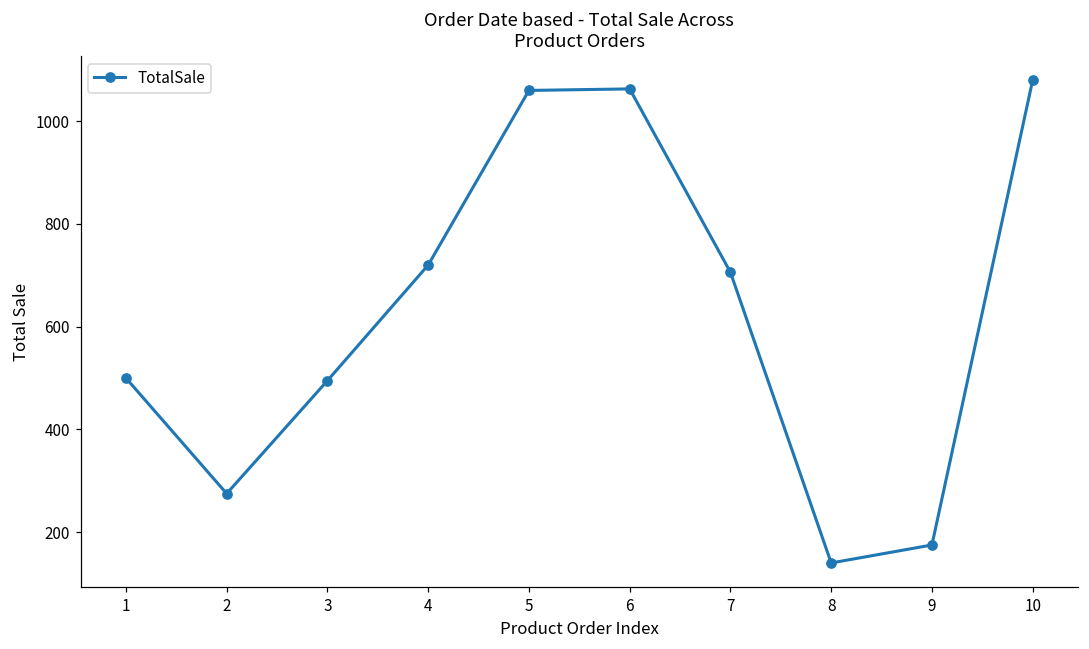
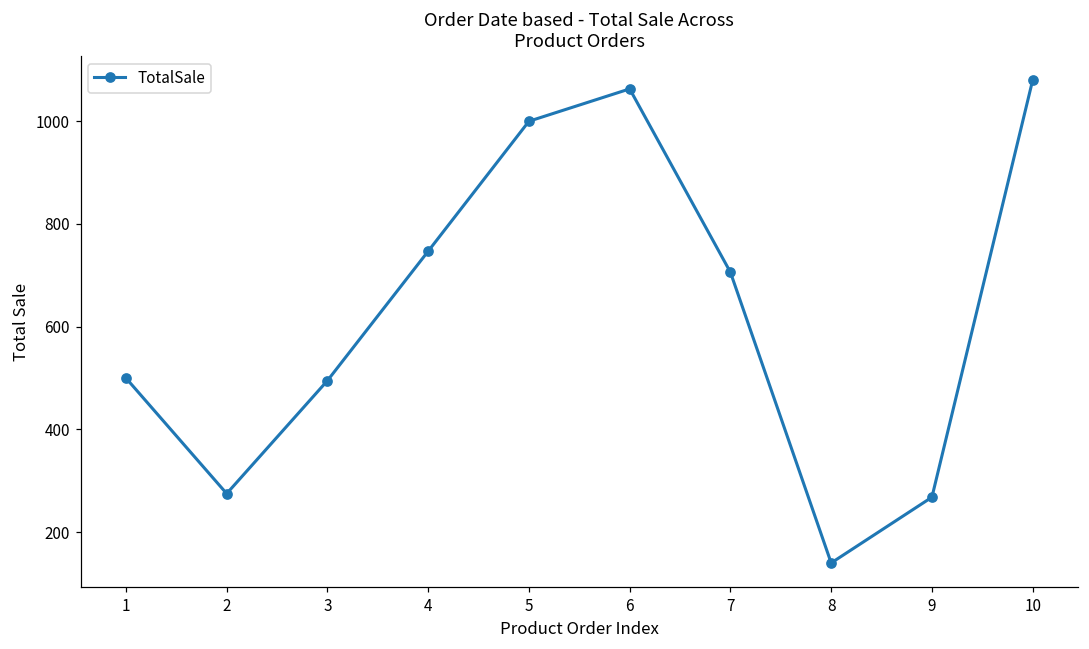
4: 720 -> 750
5: 1060 -> 1000
9: 180 -> 270
